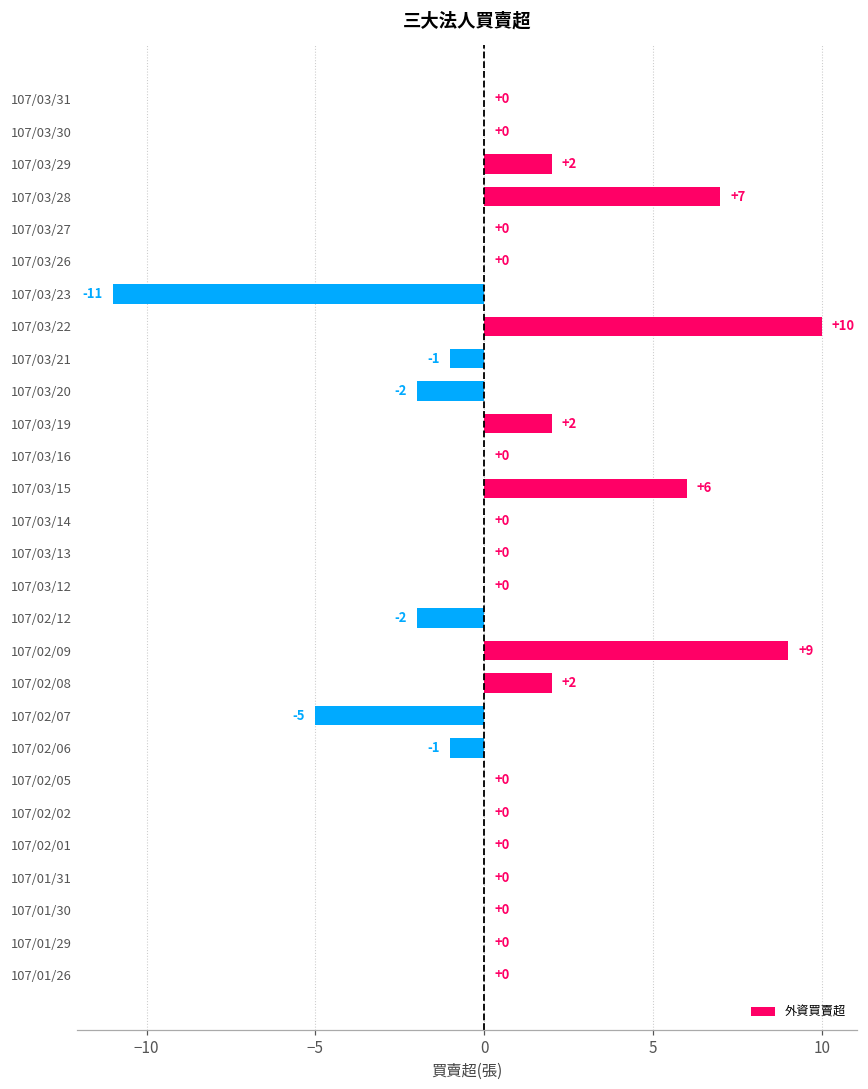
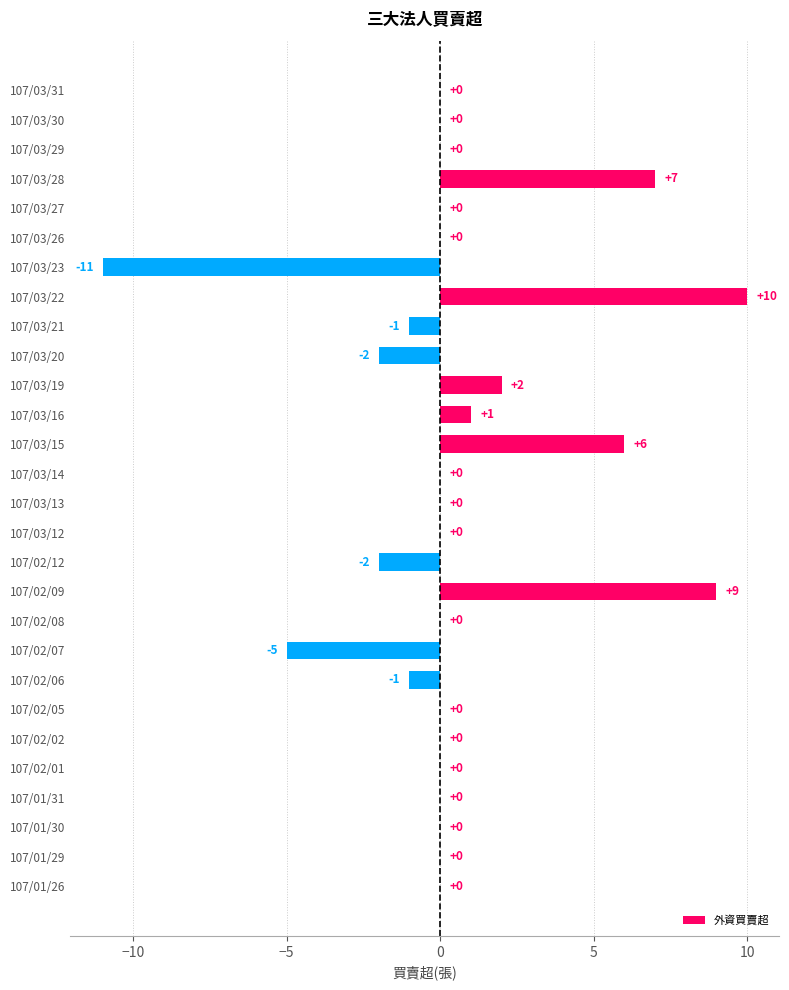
107/03/29: +2 -> +0
107/03/16: +0 -> +1
107/02/08: +2 -> +0
